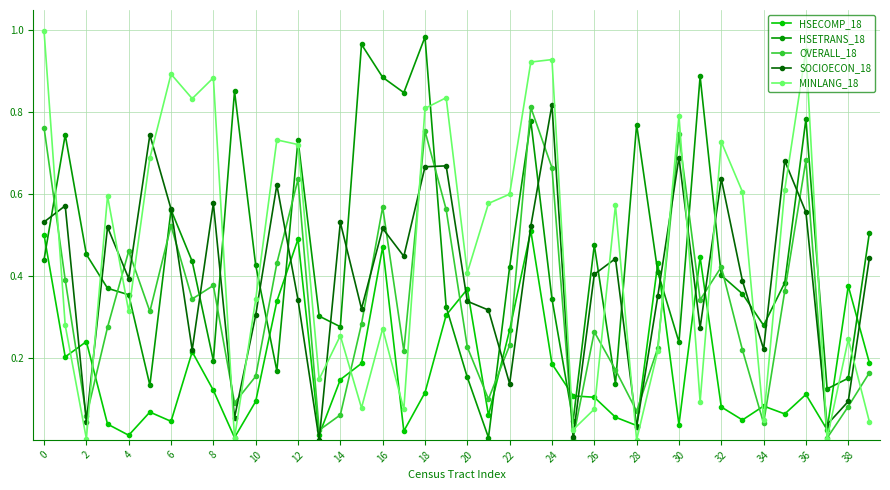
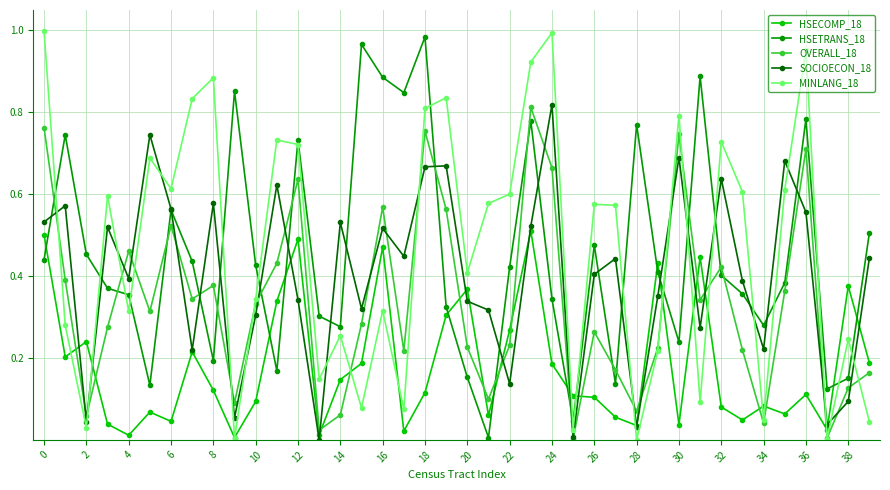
MINLANG_18, 2: 0.00 -> 0.03
MINLANG_18, 6: 0.89 -> 0.61
OVERALL_18, 10: 0.16 -> 0.33
MINLANG_18, 16: 0.27 -> 0.32
MINLANG_18, 24: 0.93 -> 0.99
MINLANG_18, 26: 0.08 -> 0.58
OVERALL_18, 36: 0.68 -> 0.71
OVERALL_18, 38: 0.08 -> 0.13
